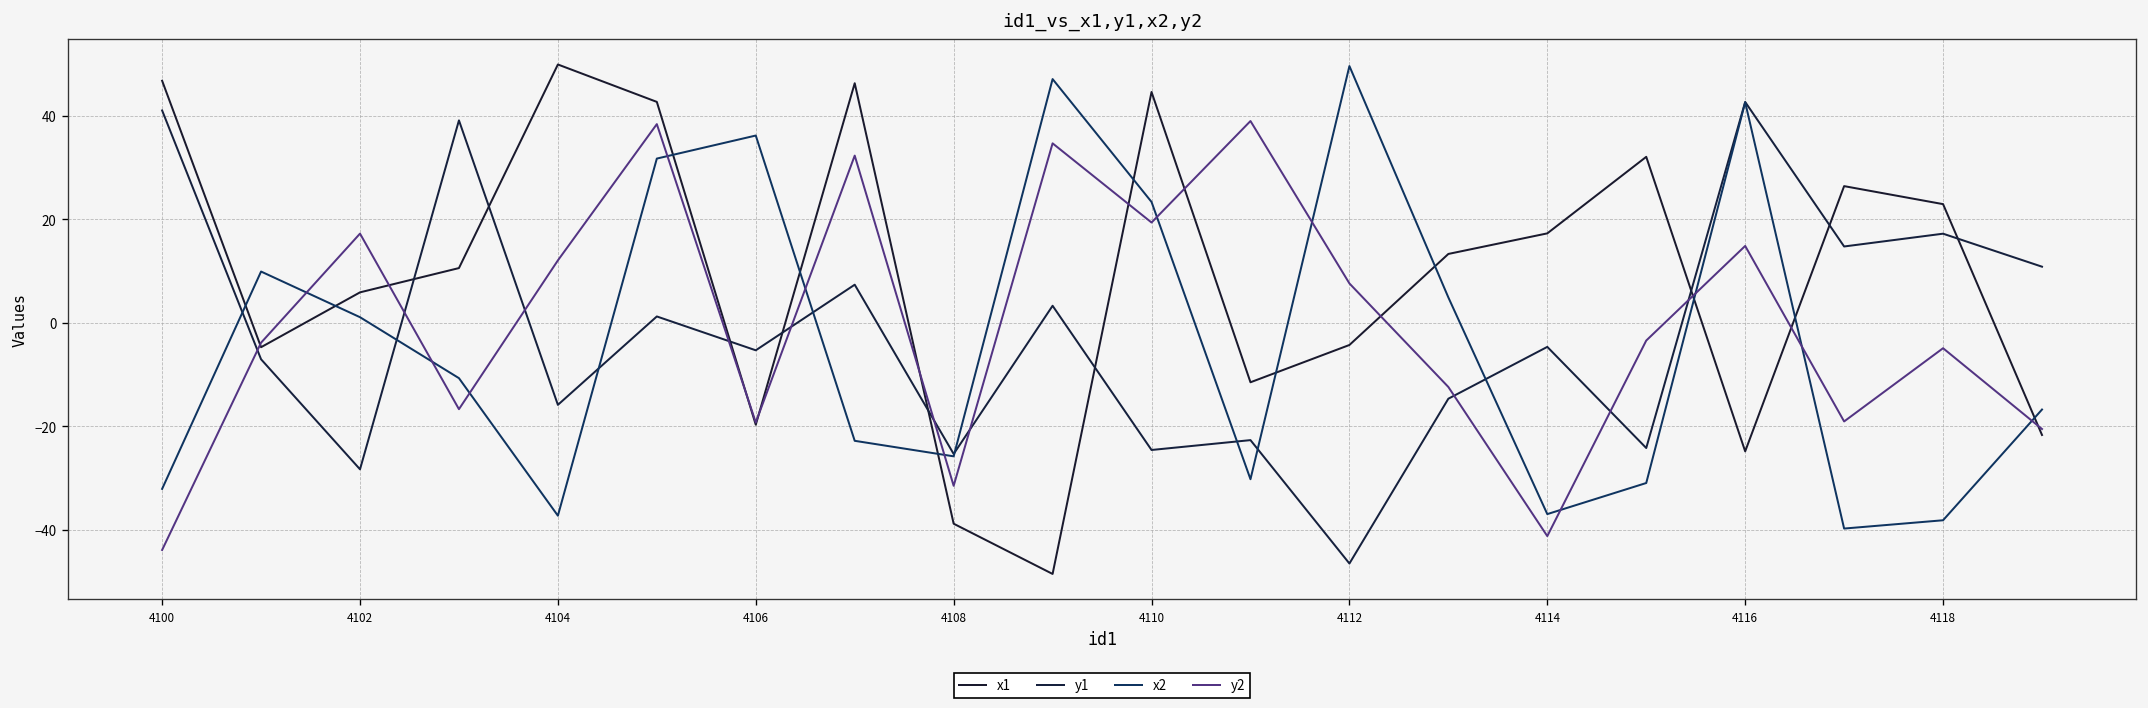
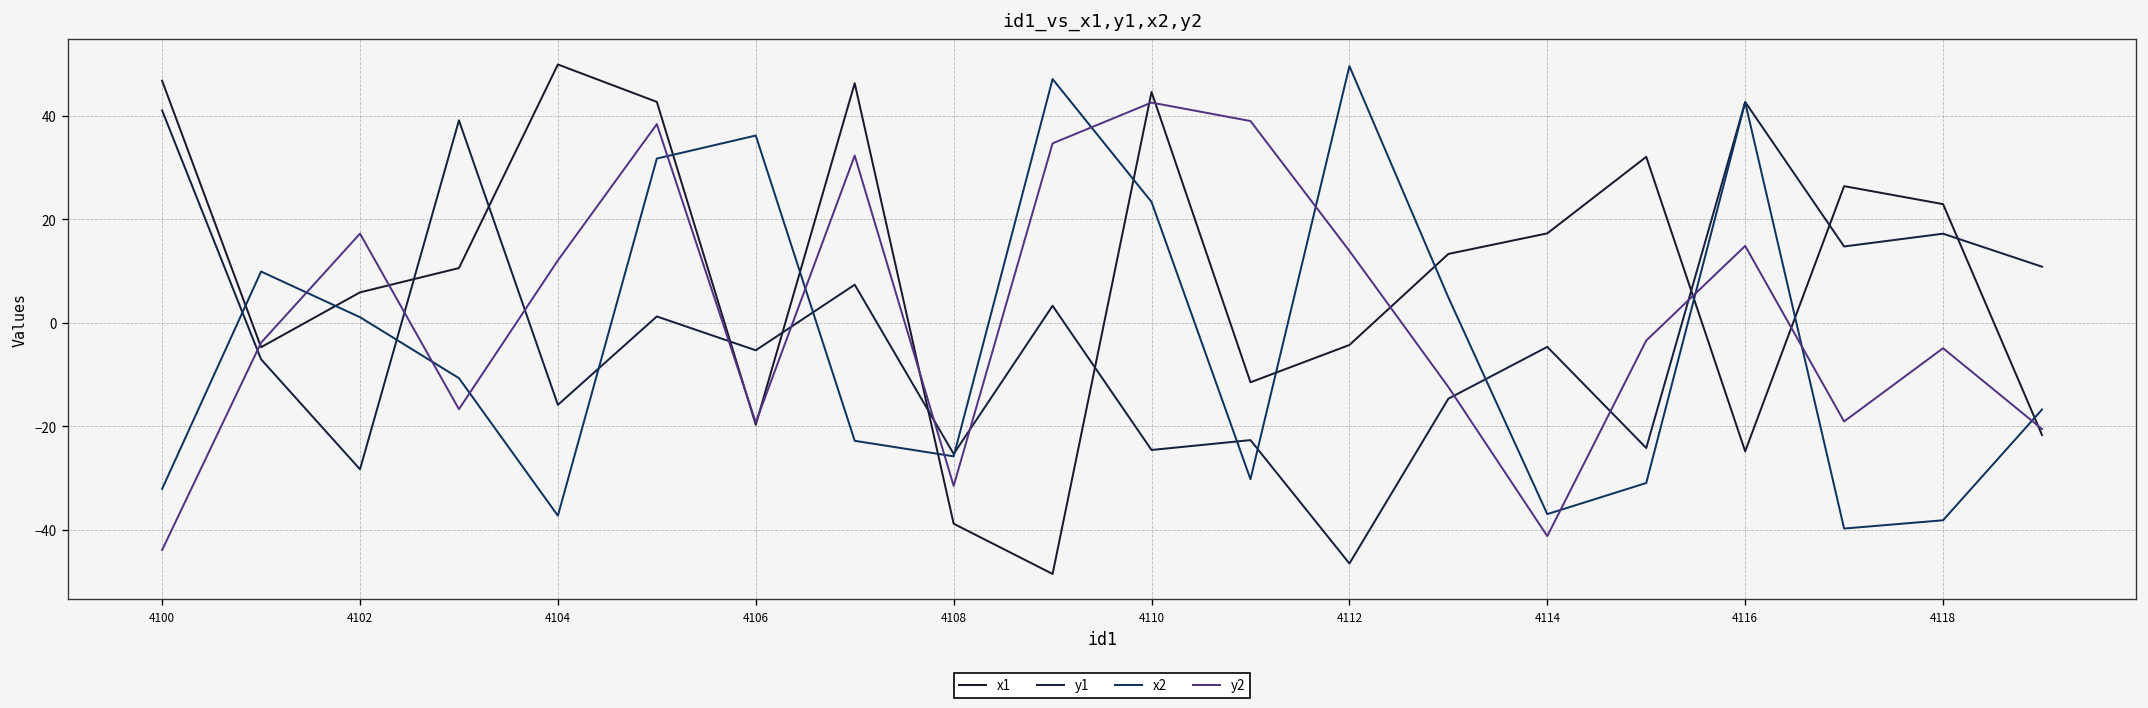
y2, 4110: 19 -> 43
y2, 4112: 8 -> 14
